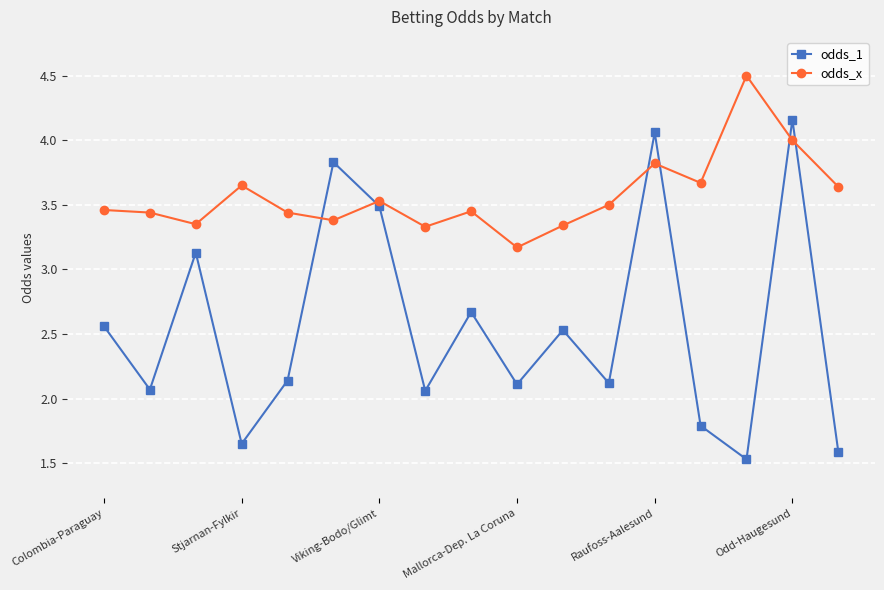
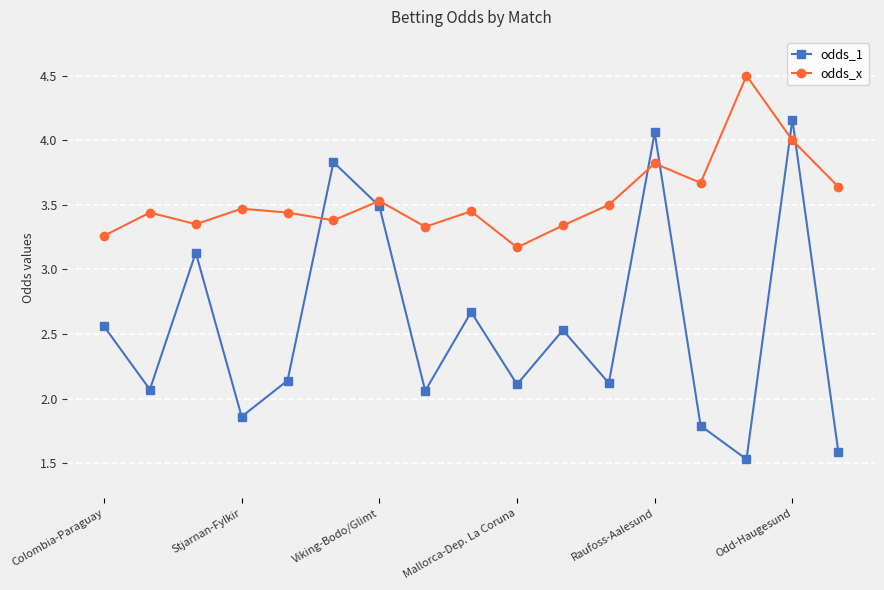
odds_x, Colombia-Paraguay: 3.46 -> 3.26
odds_1, Stjarnan-Fylkir: 1.65 -> 1.86
odds_x, Stjarnan-Fylkir: 3.65 -> 3.47
